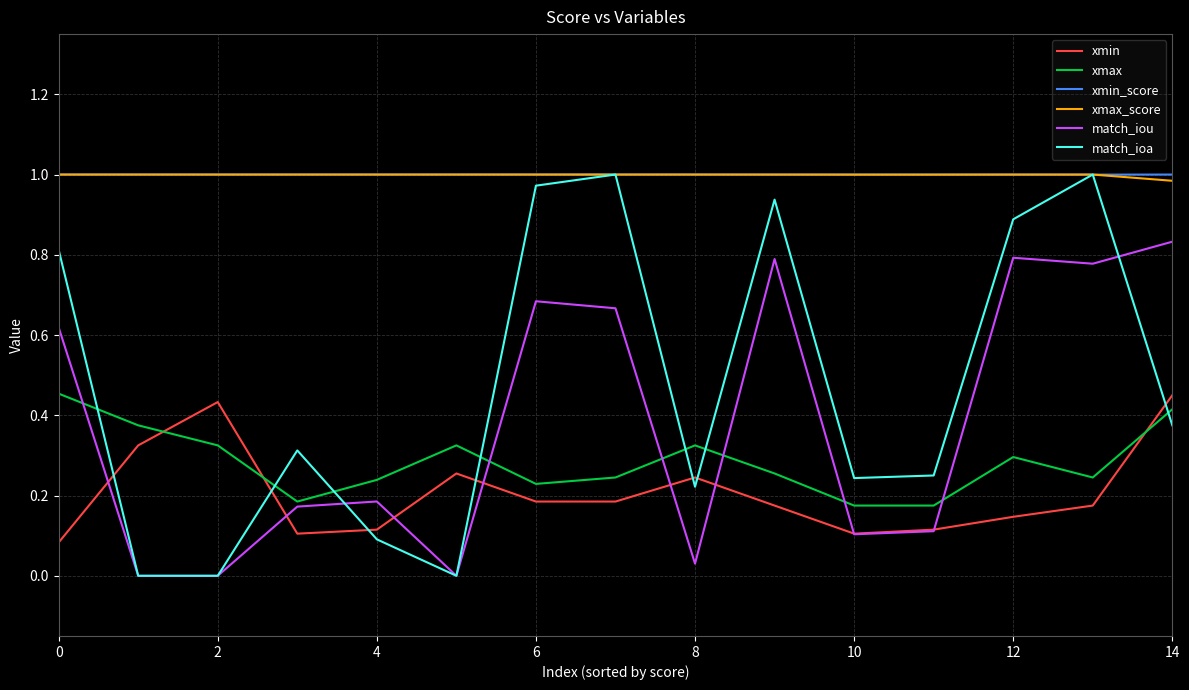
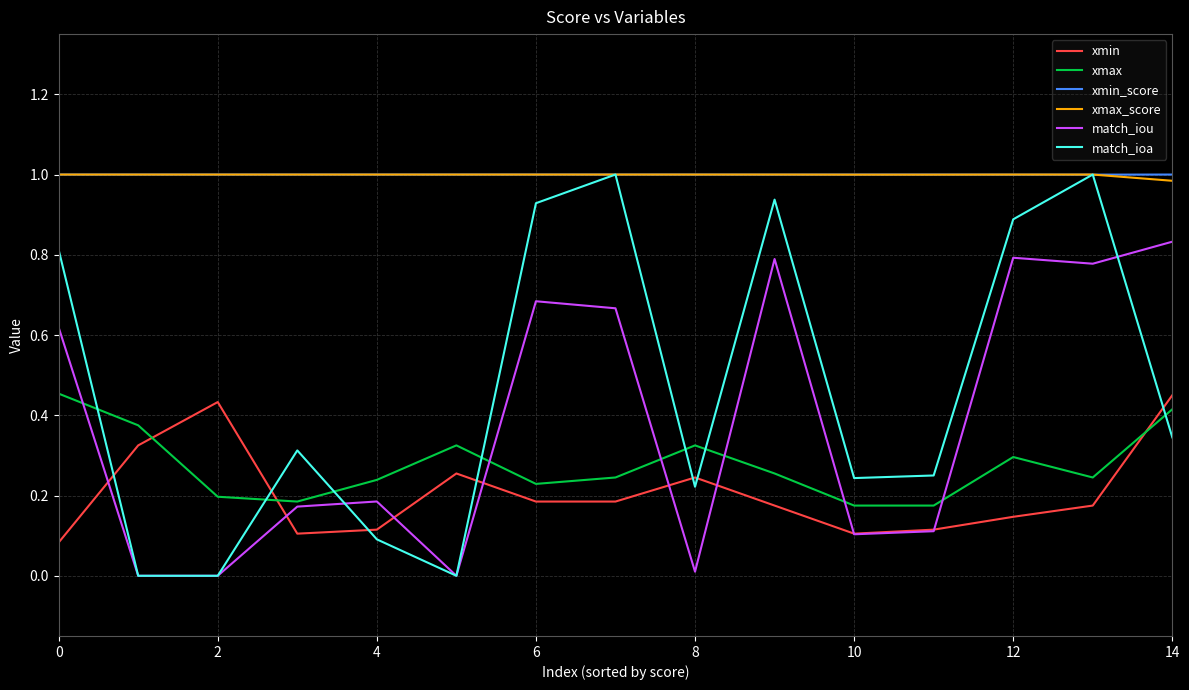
xmax, 2: 0.33 -> 0.20
match_ioa, 6: 0.97 -> 0.93
match_iou, 8: 0.03 -> 0.01
match_ioa, 14: 0.38 -> 0.35
